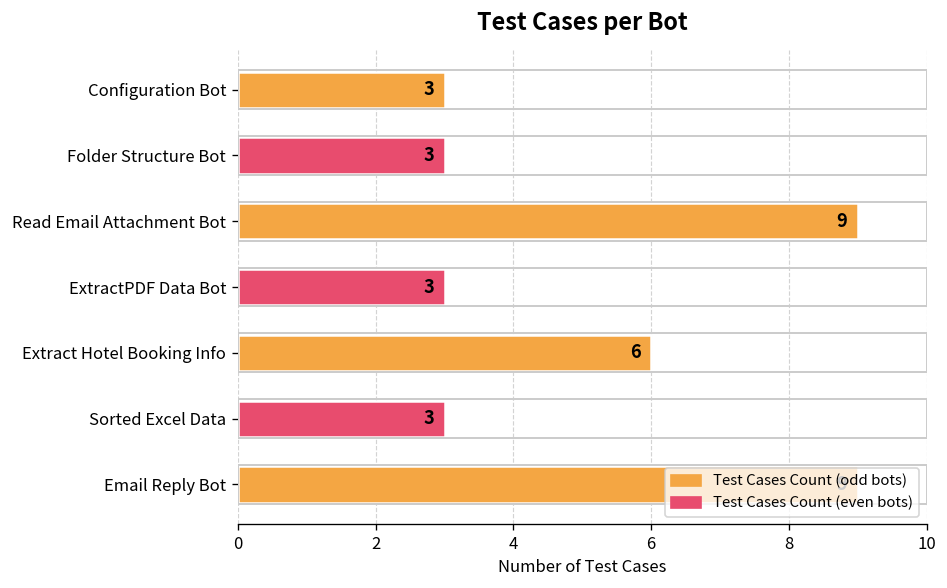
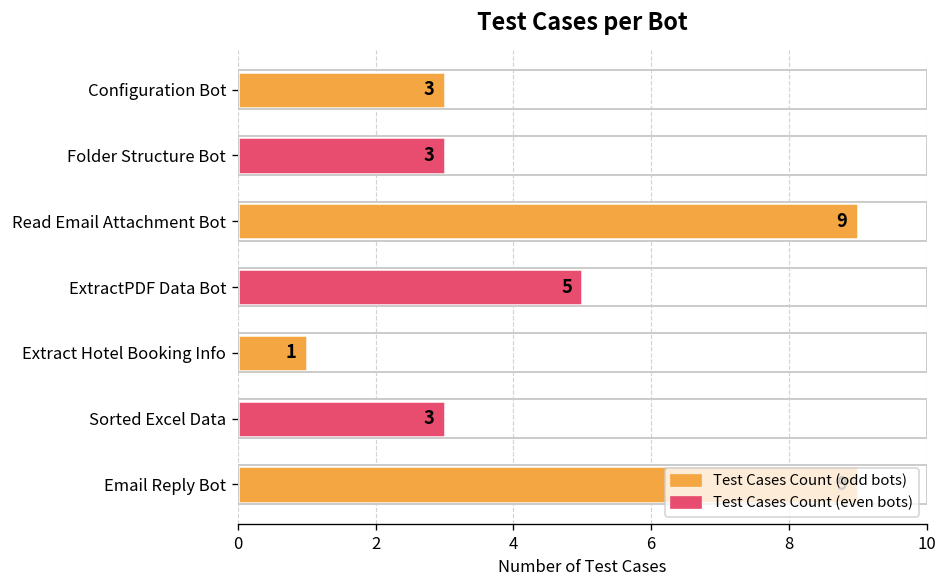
ExtractPDF Data Bot: 3 -> 5
Extract Hotel Booking Info: 6 -> 1
